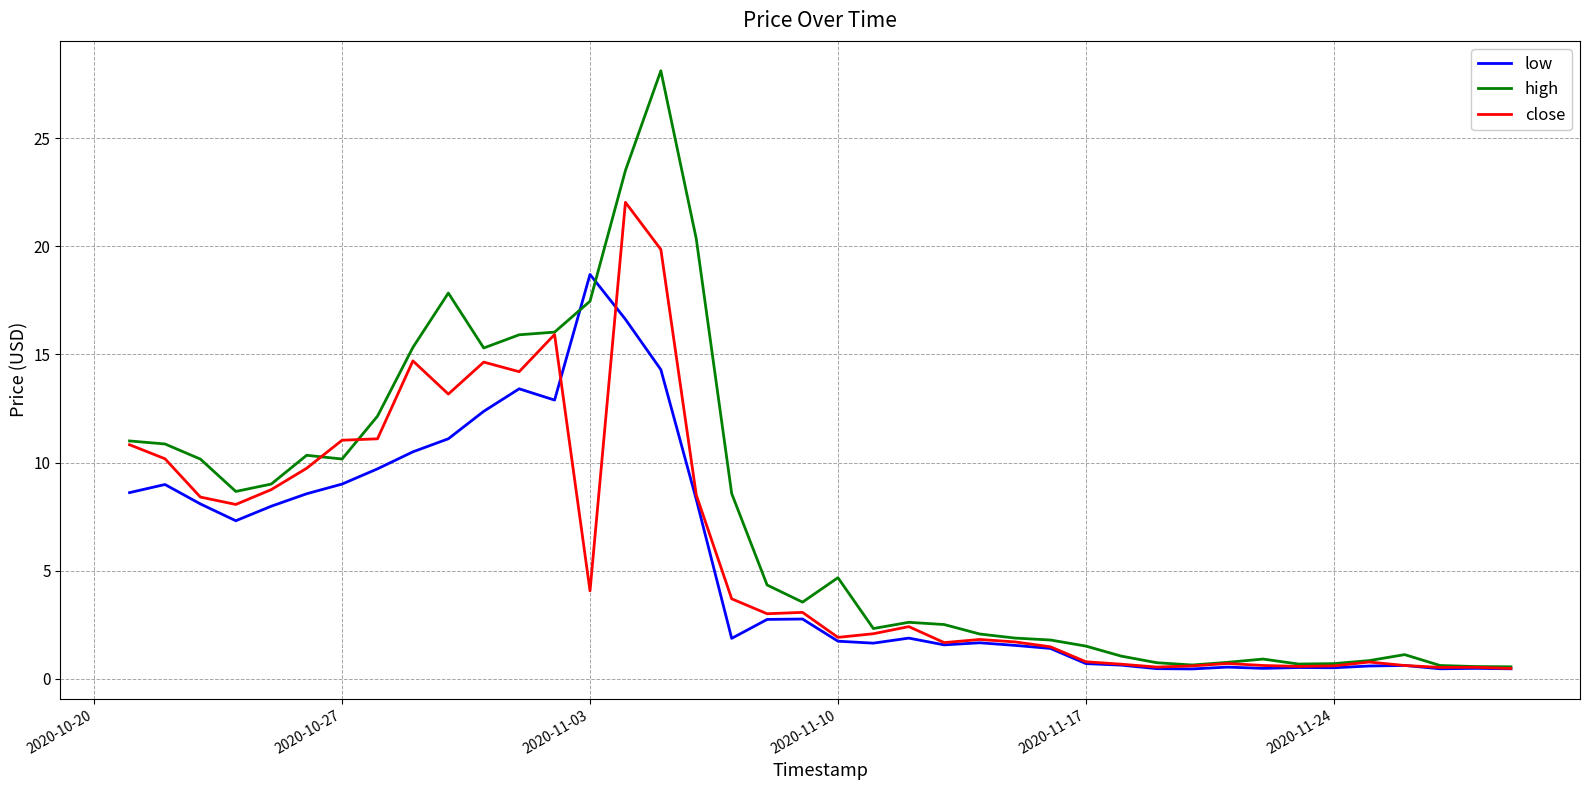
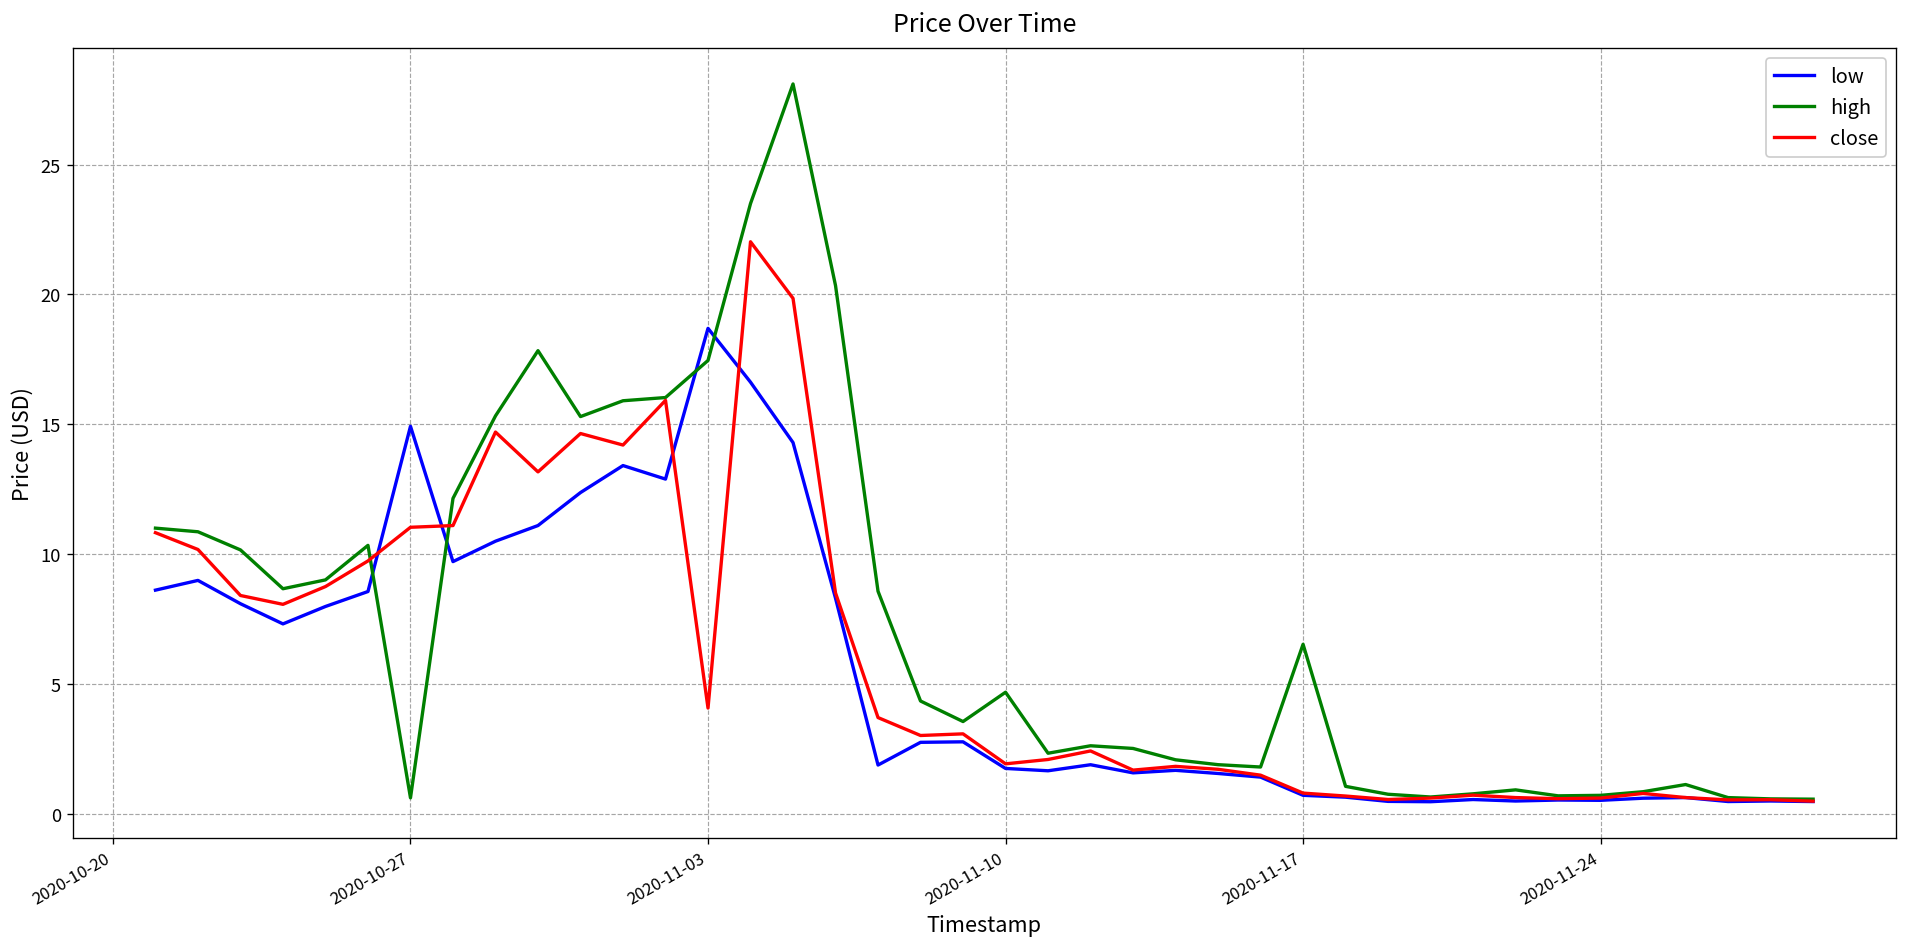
low, 2020-10-27: 9.0 -> 14.9
high, 2020-10-27: 10.2 -> 0.6
high, 2020-11-17: 1.5 -> 6.5
